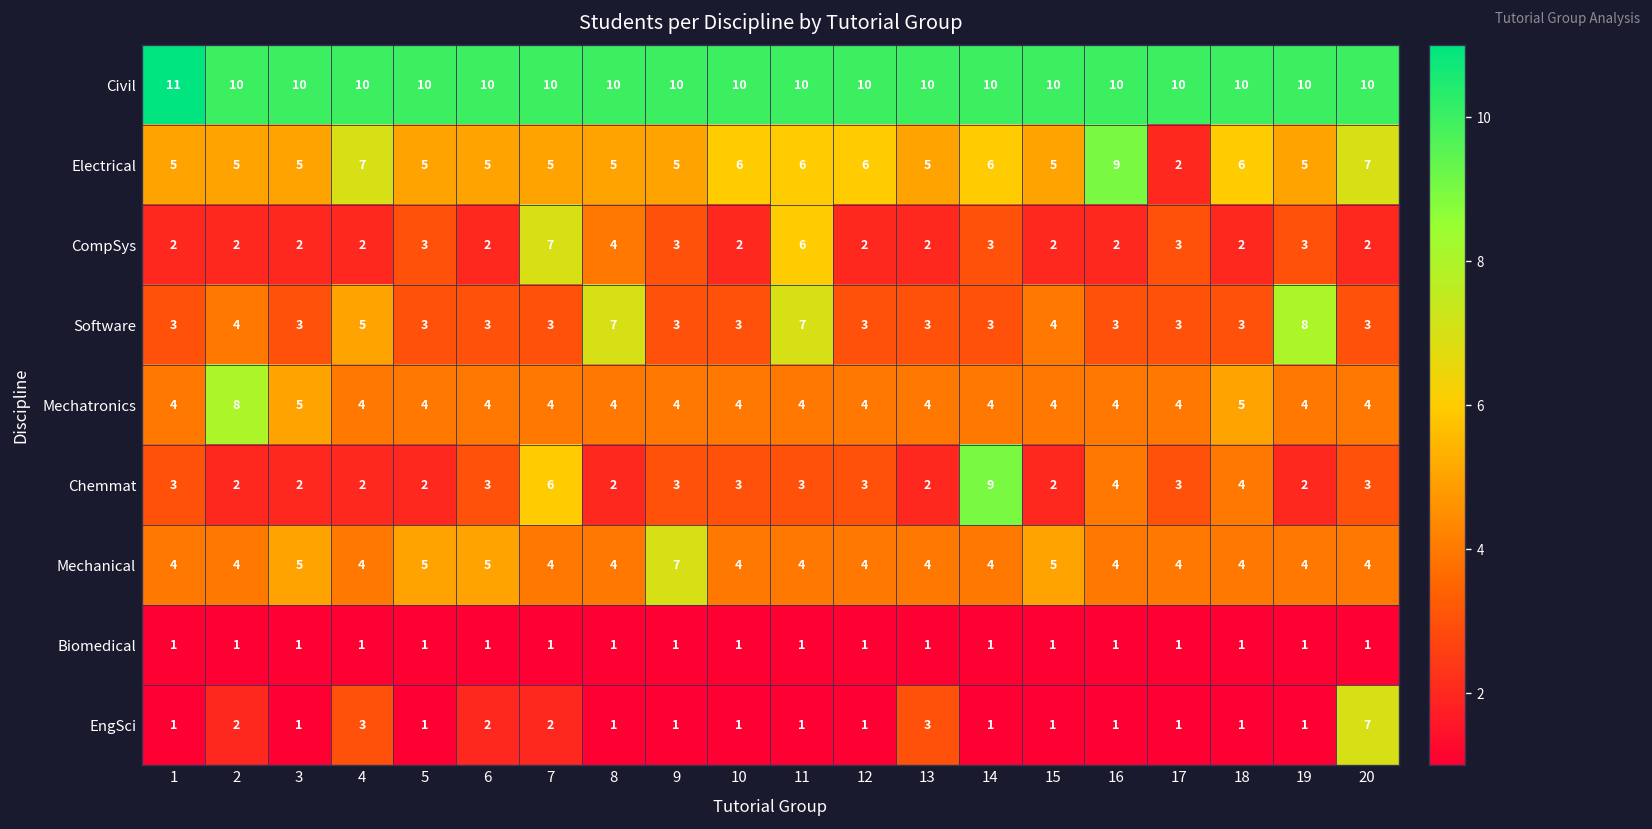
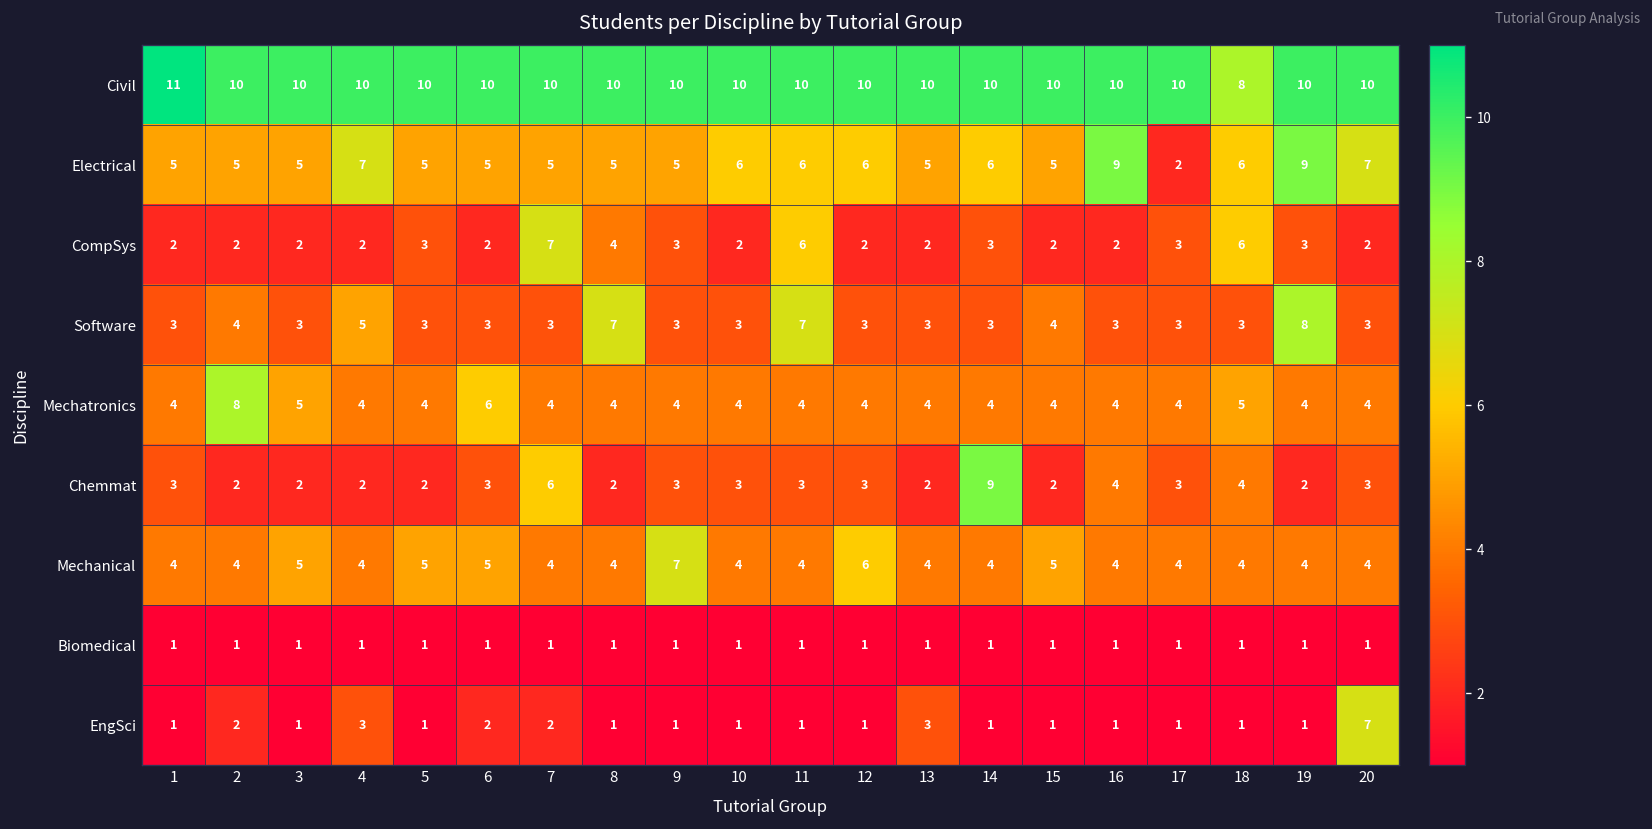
Civil, 18: 10 -> 8
Electrical, 19: 5 -> 9
CompSys, 18: 2 -> 6
Mechatronics, 6: 4 -> 6
Mechanical, 12: 4 -> 6
